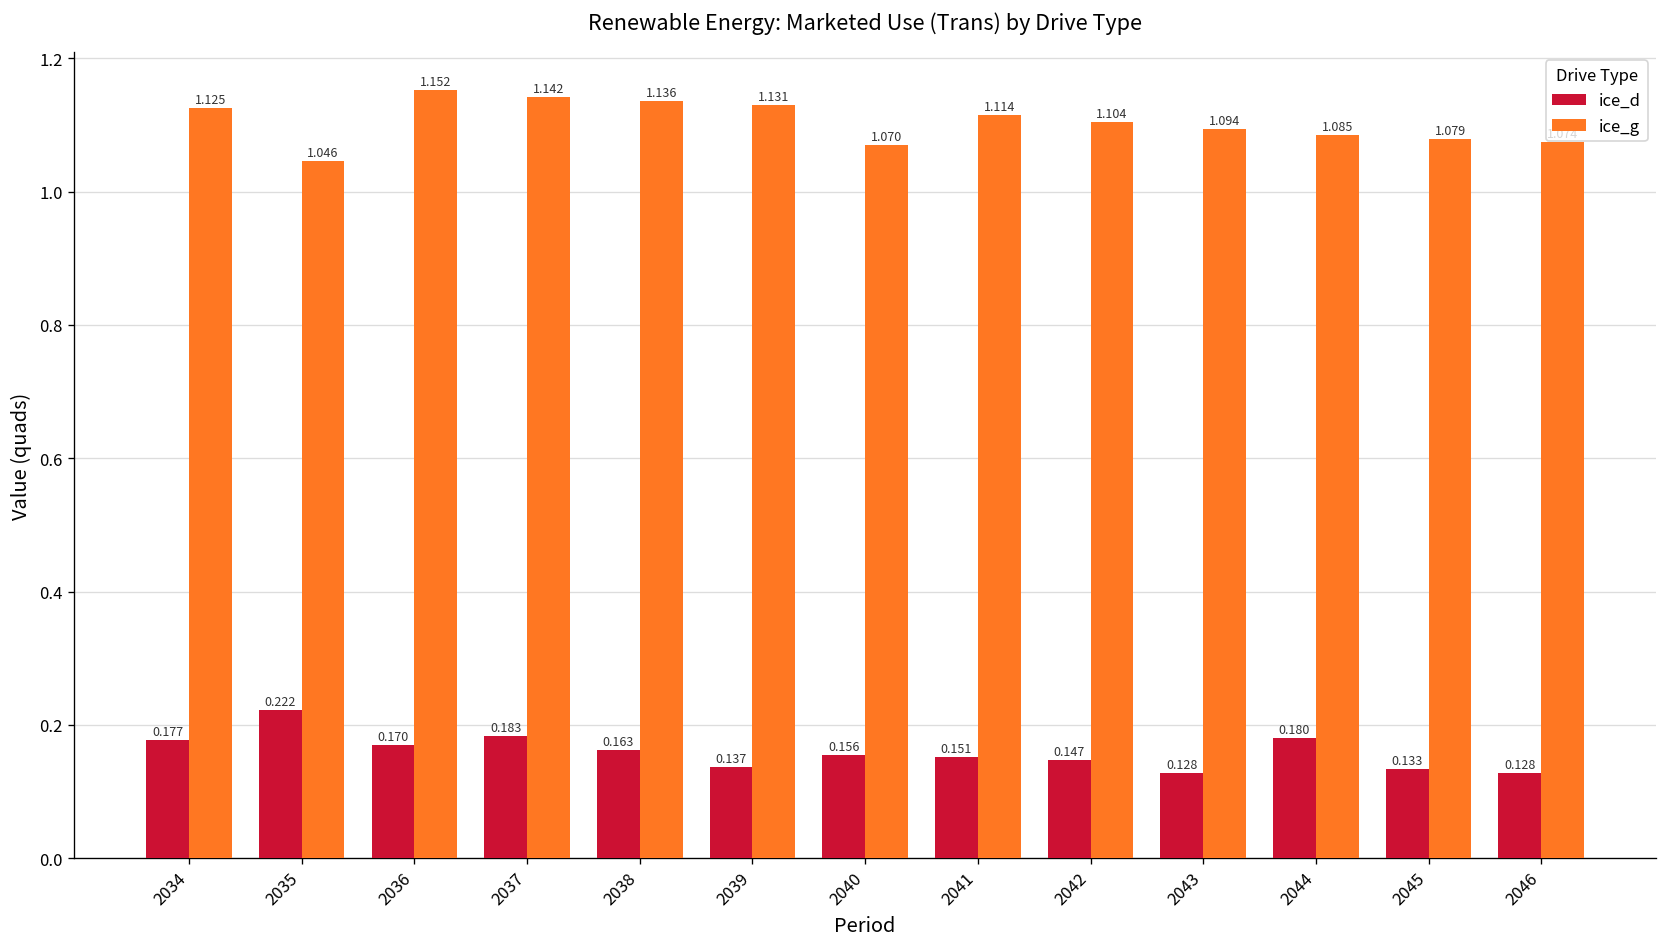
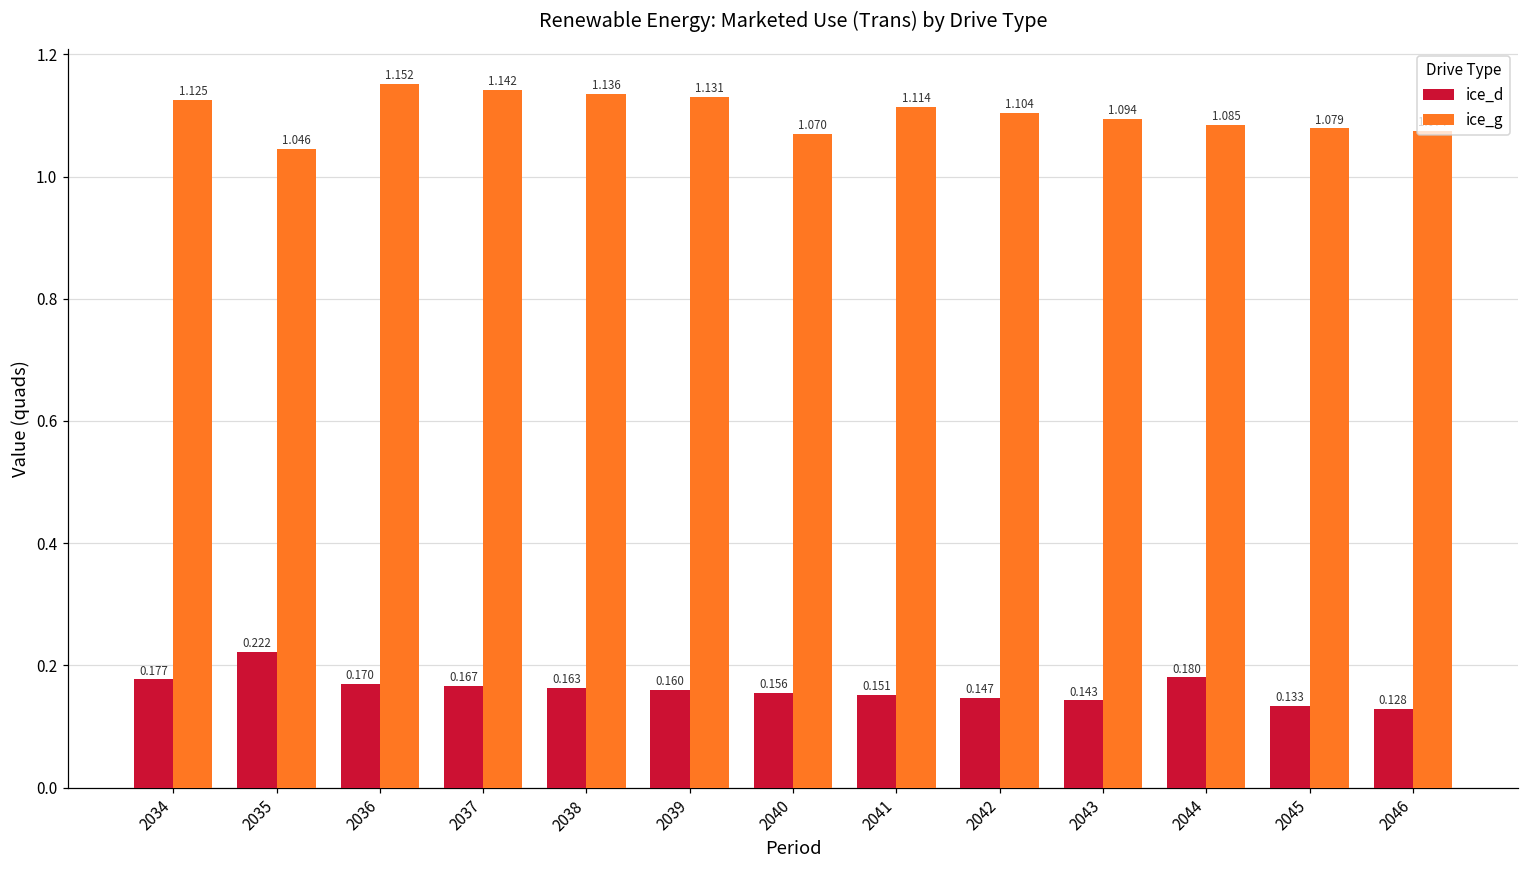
ice_d, 2037: 0.183 -> 0.167
ice_d, 2039: 0.137 -> 0.160
ice_d, 2043: 0.128 -> 0.143
